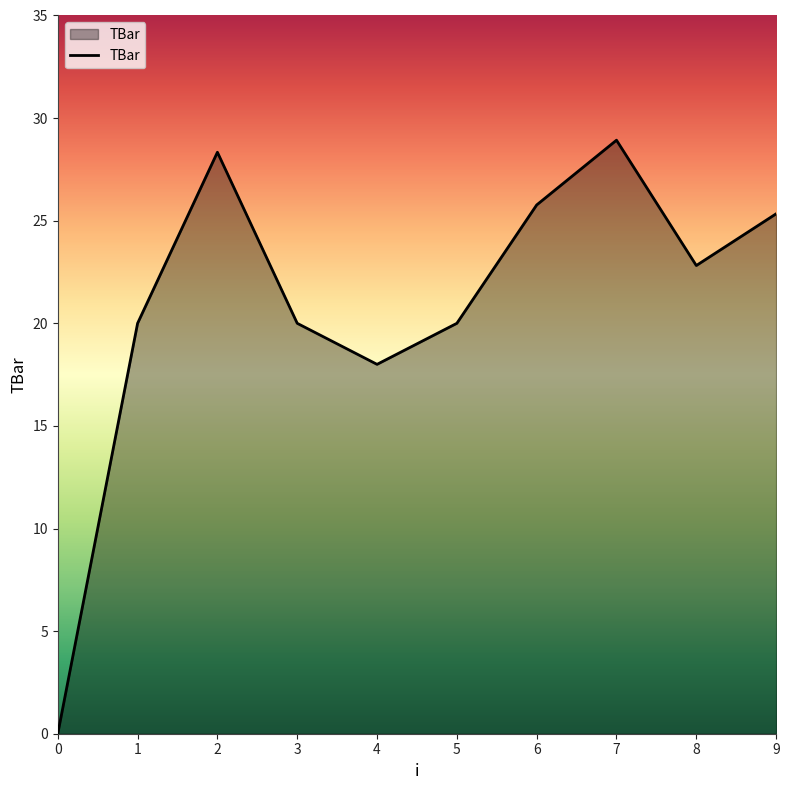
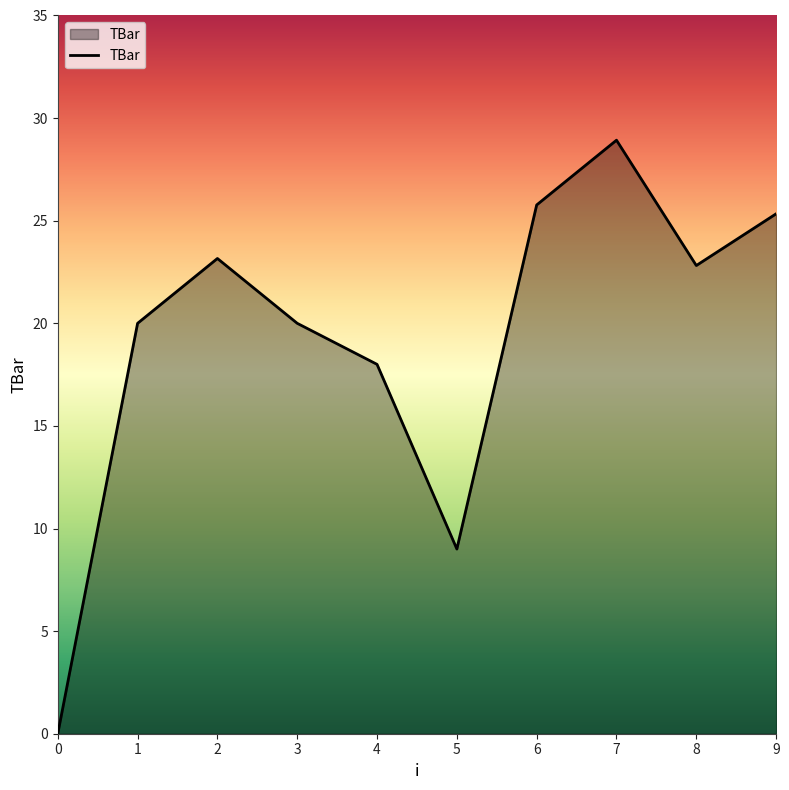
2: 28.3 -> 23.2
5: 20 -> 9
